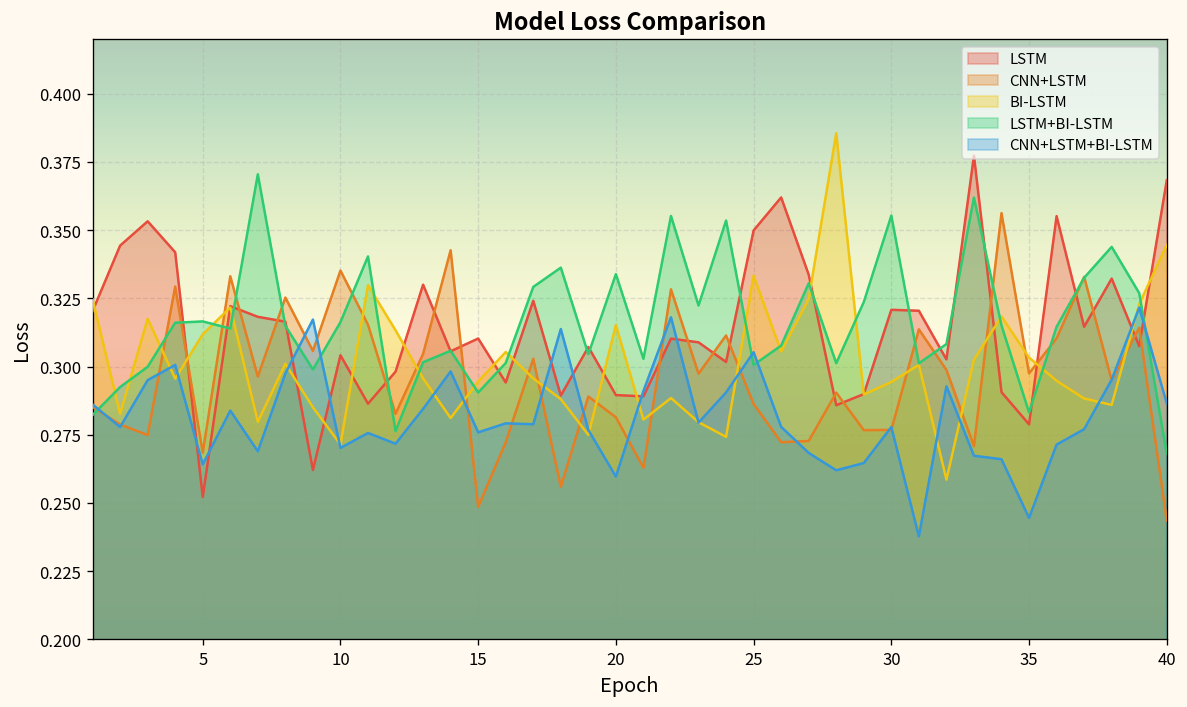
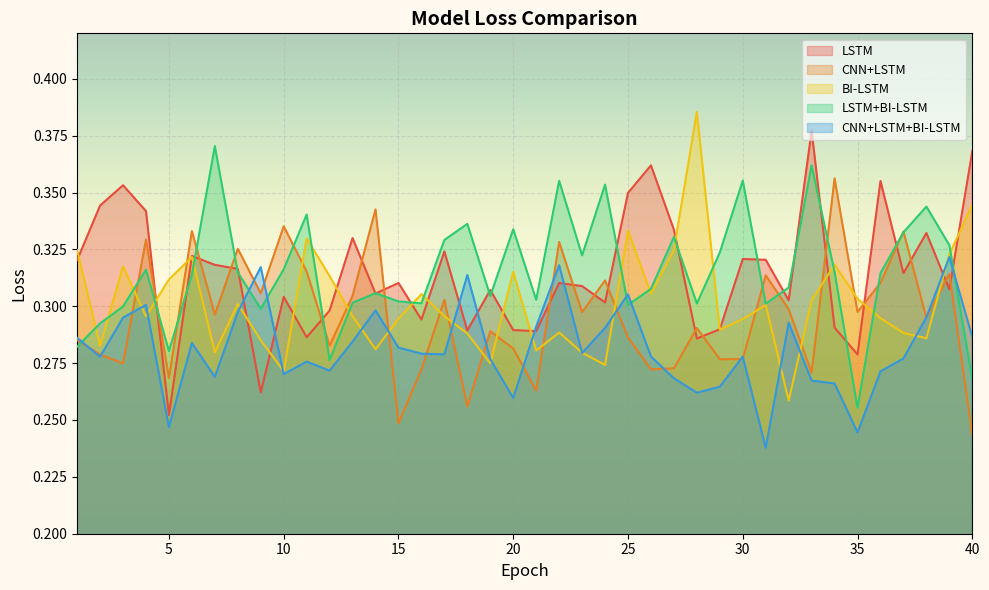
LSTM+BI-LSTM, 5: 0.317 -> 0.280
CNN+LSTM+BI-LSTM, 5: 0.264 -> 0.247
LSTM+BI-LSTM, 15: 0.290 -> 0.302
CNN+LSTM+BI-LSTM, 15: 0.276 -> 0.282
LSTM+BI-LSTM, 35: 0.283 -> 0.255
